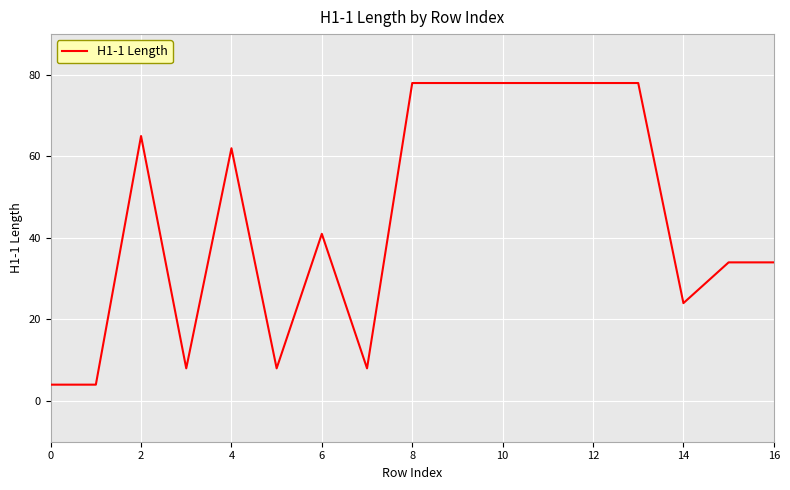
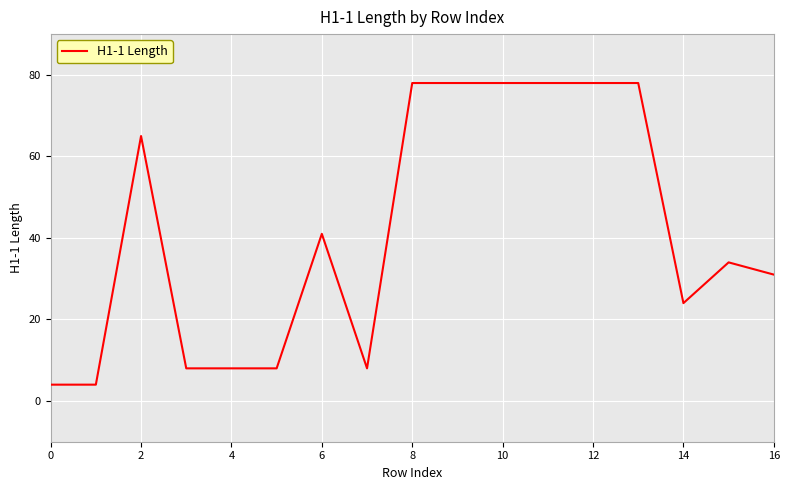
4: 62 -> 8
16: 34 -> 31
